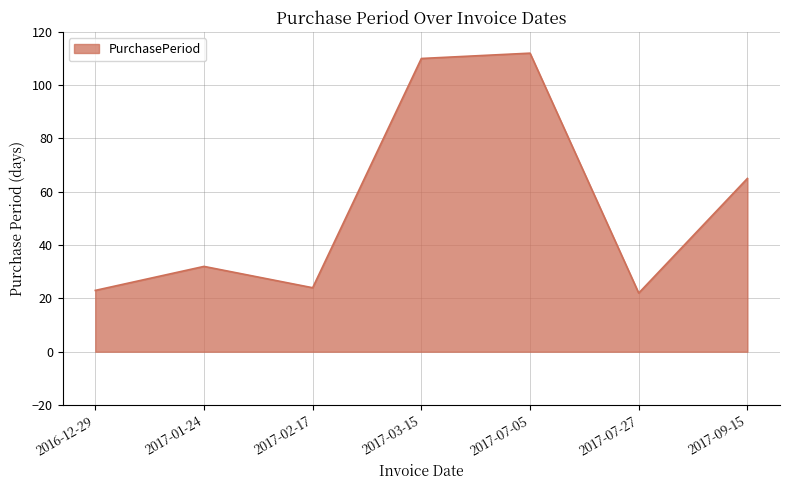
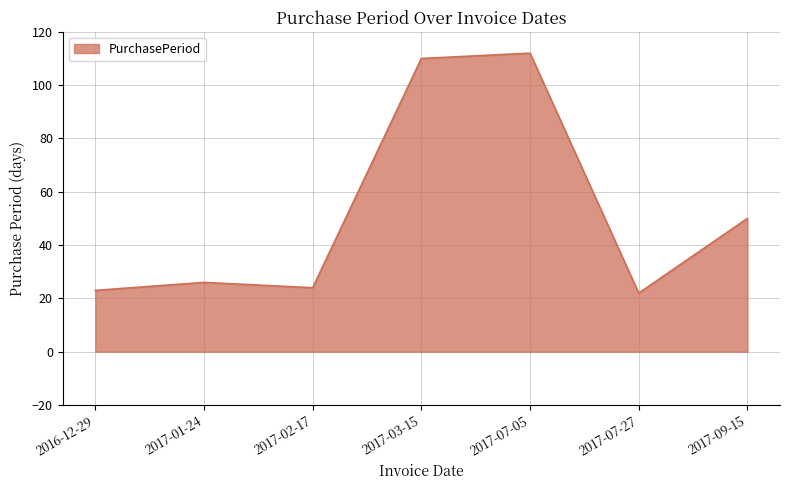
2017-01-24: 32 -> 26
2017-09-15: 65 -> 50
